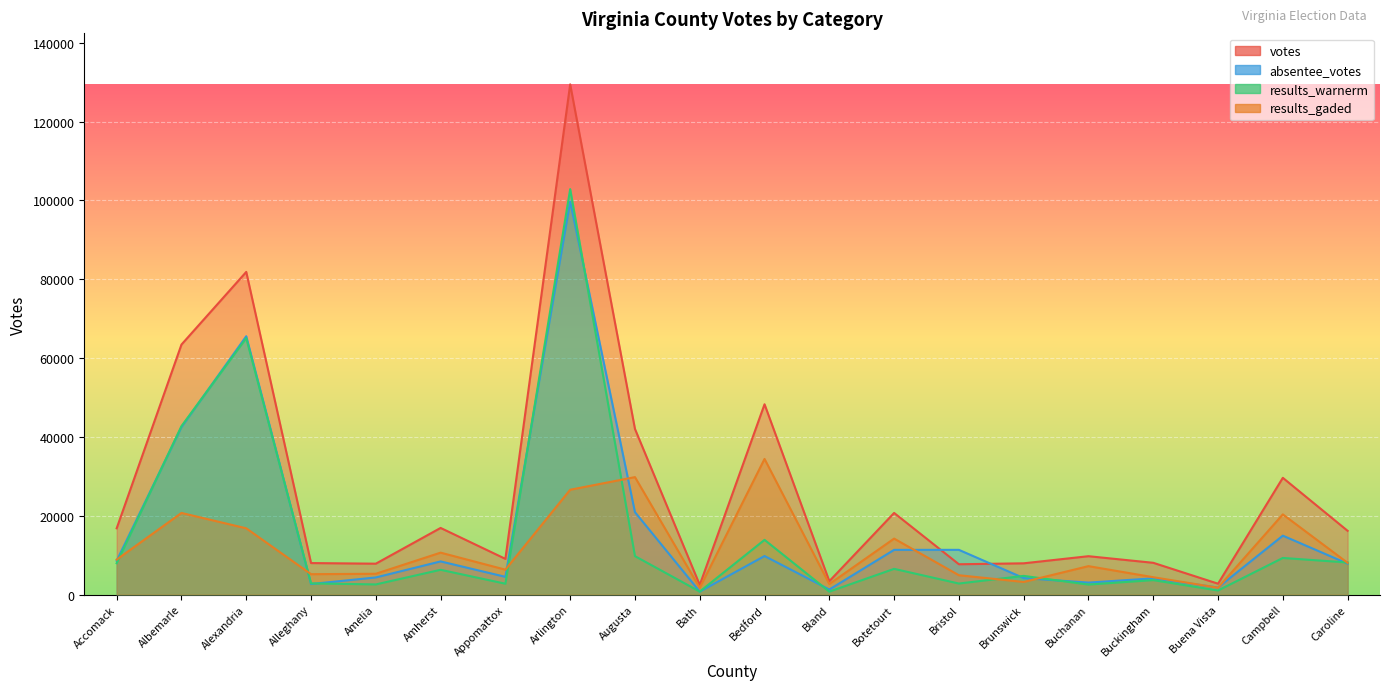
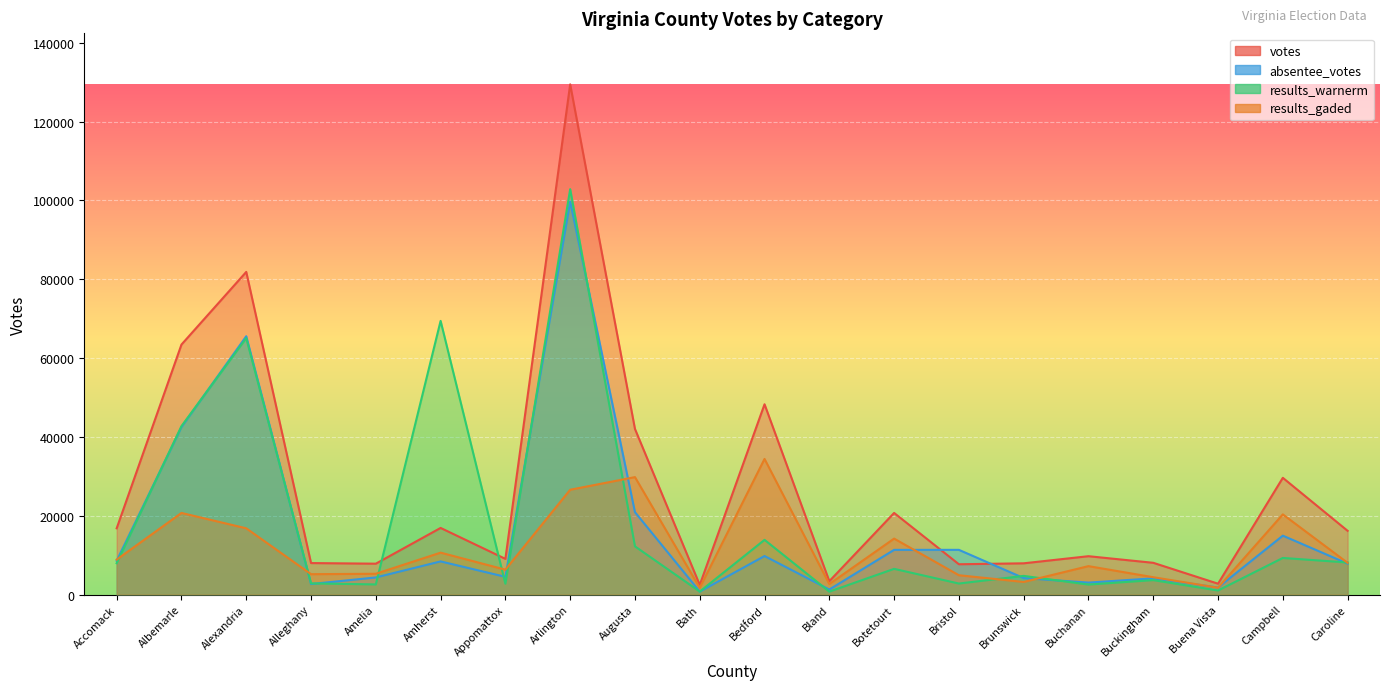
results_warnerm, Amherst: 6000 -> 69000
results_warnerm, Augusta: 10000 -> 12000
